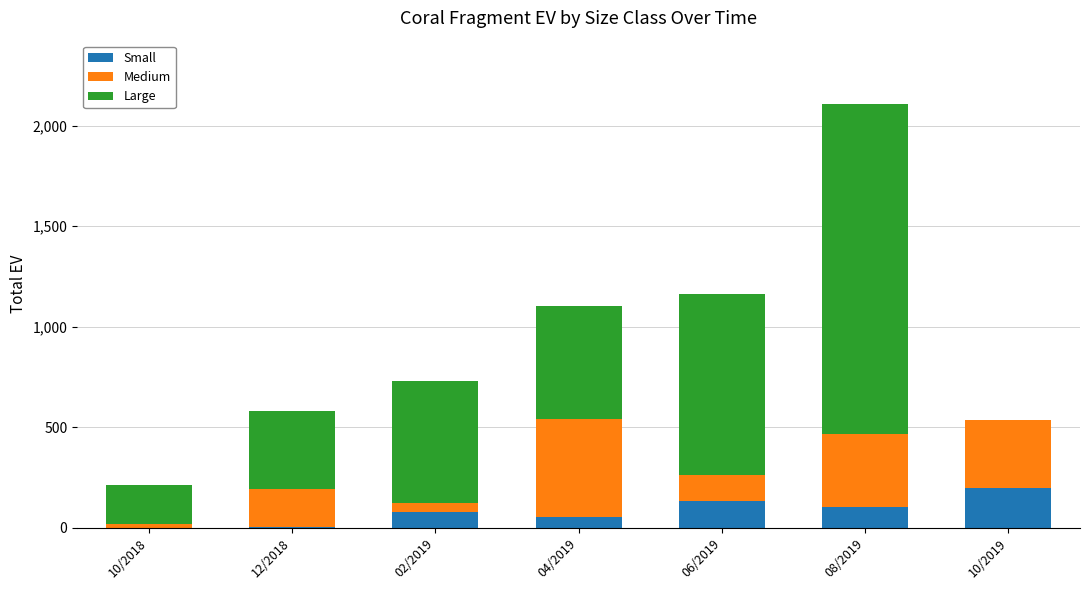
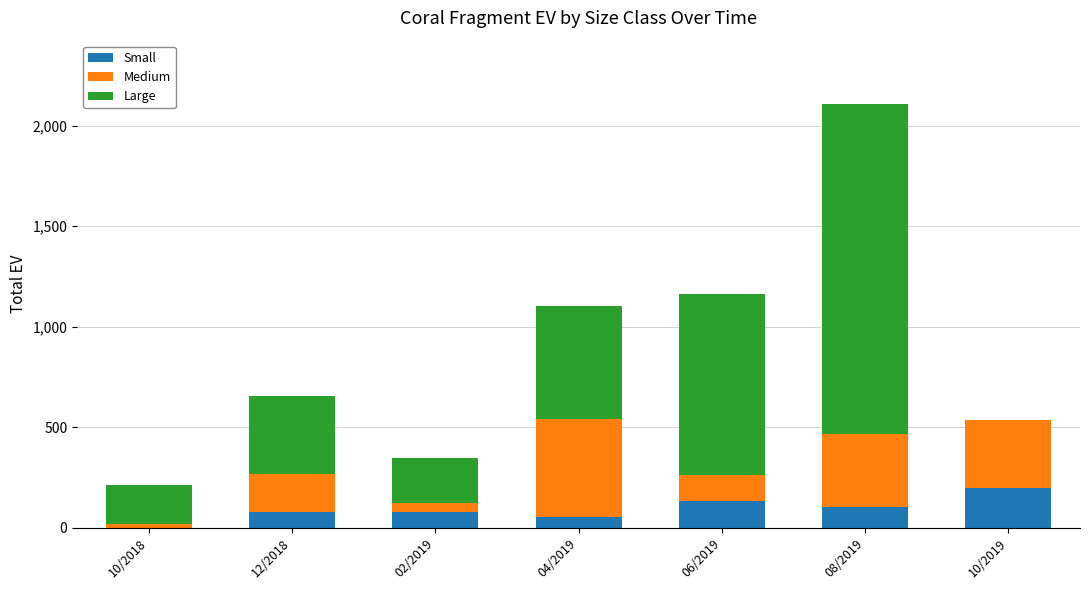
Small, 12/2018: 10 -> 80
Large, 02/2019: 610 -> 230
